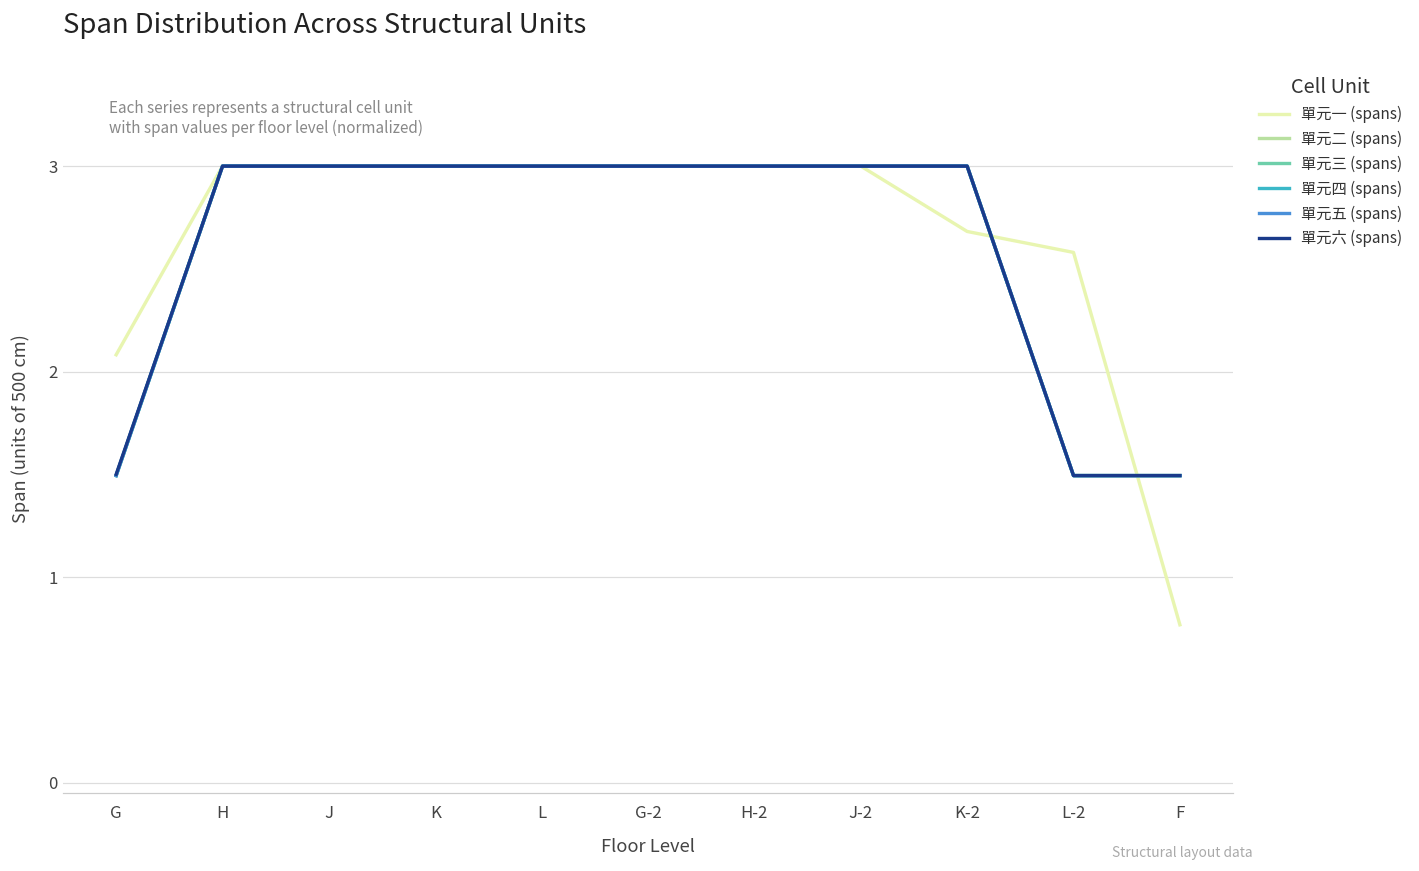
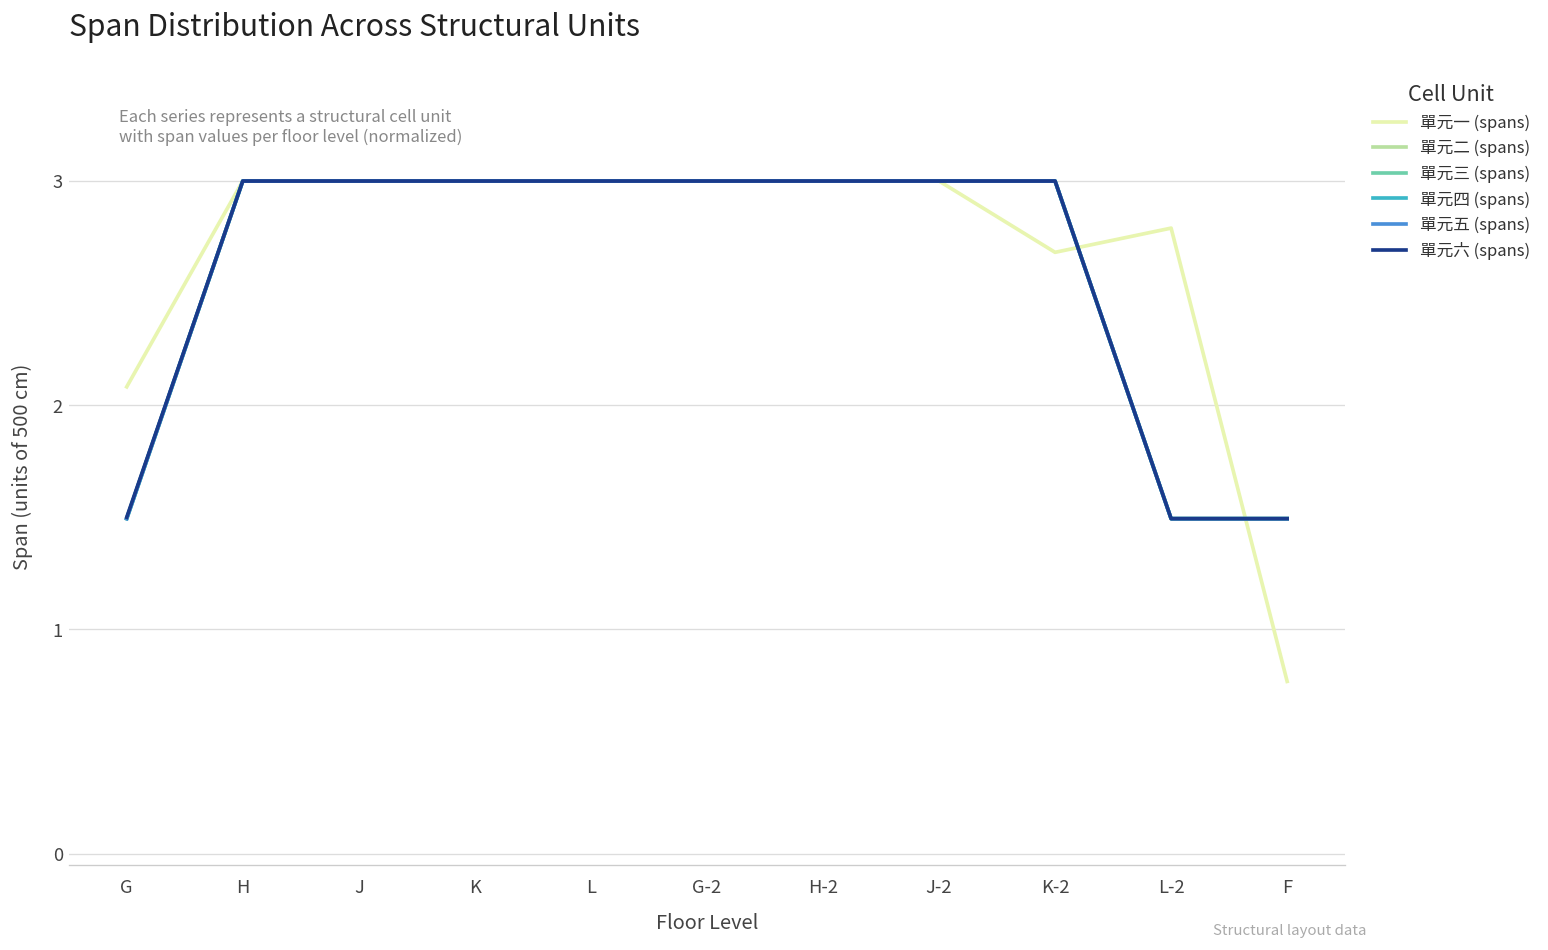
單元一 (spans), L-2: 2.58 -> 2.79
